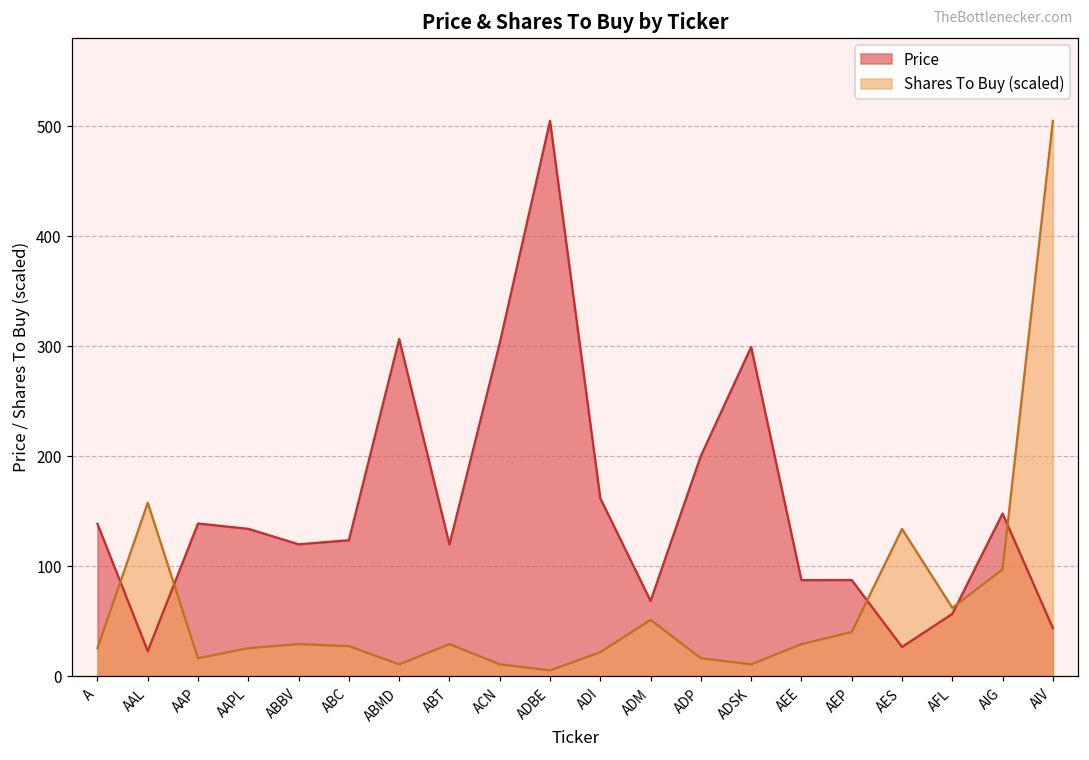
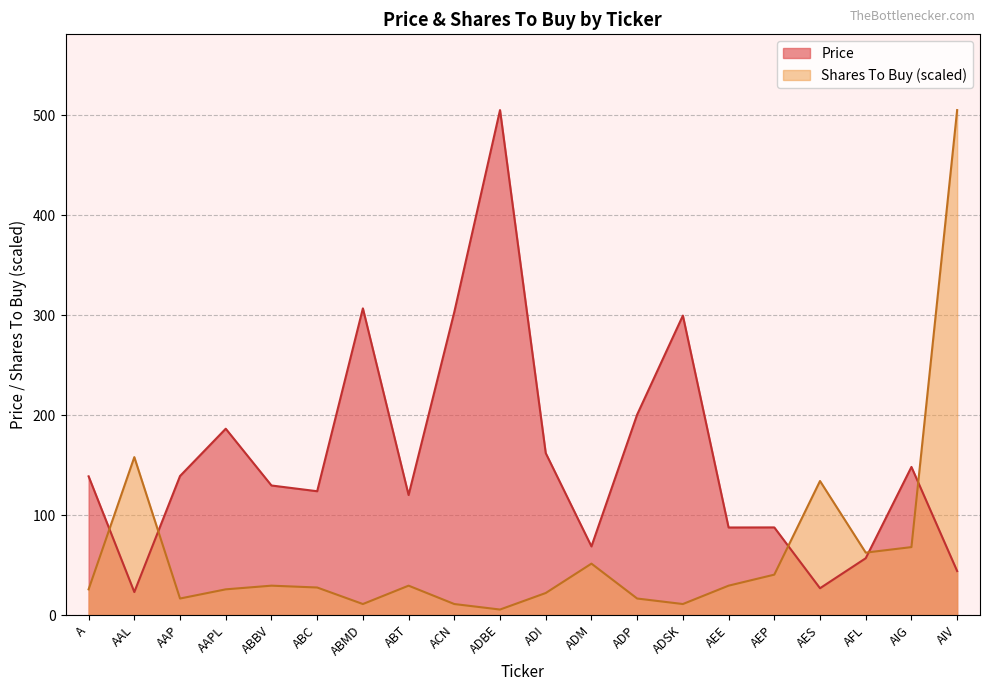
Price, AAPL: 134 -> 186
Price, ABBV: 120 -> 130
Shares To Buy (scaled), AIG: 97 -> 68
